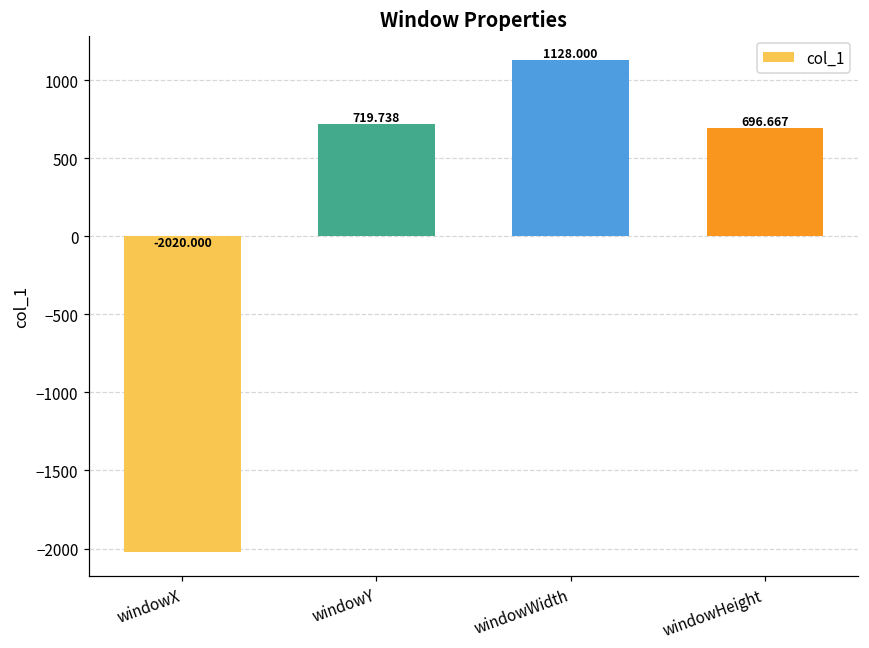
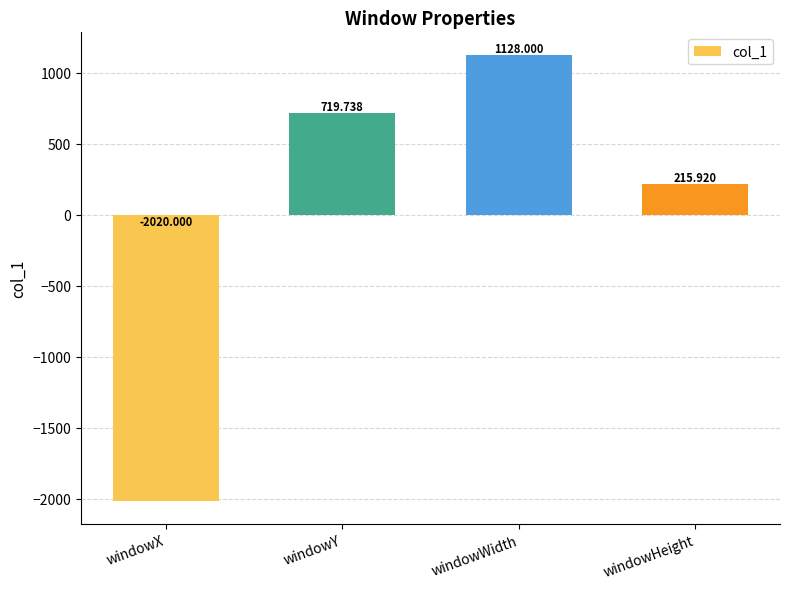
windowHeight: 696.667 -> 215.920
